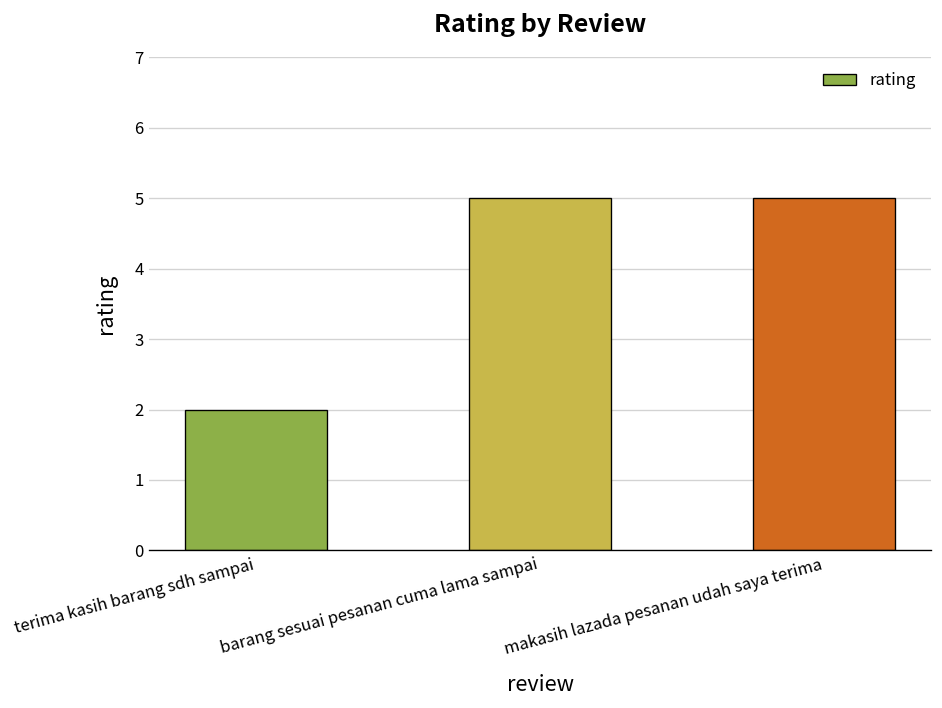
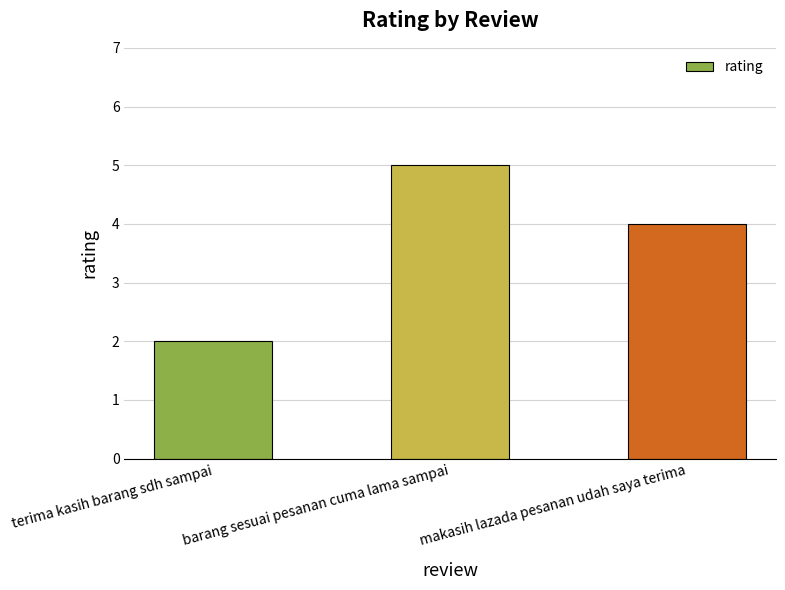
makasih lazada pesanan udah saya terima: 5 -> 4
